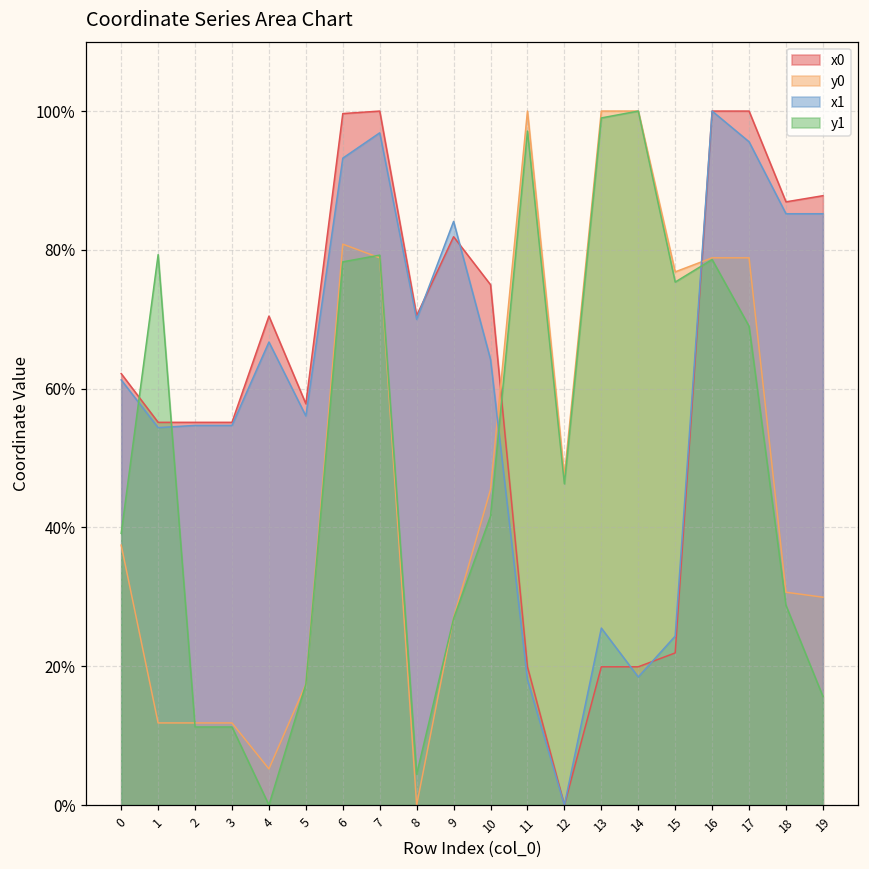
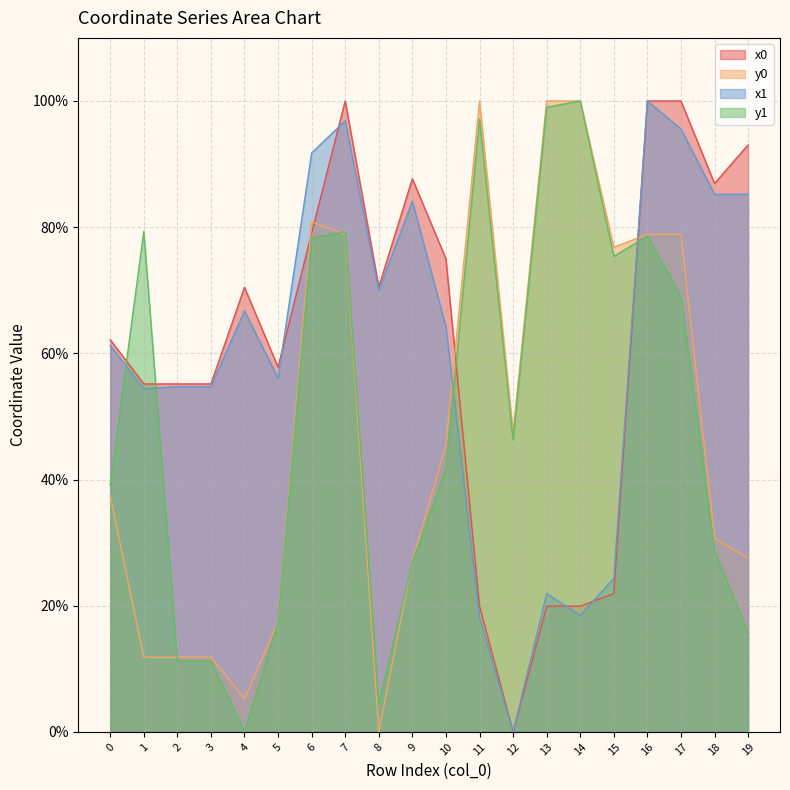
x0, 6: 100% -> 79%
x1, 6: 93% -> 92%
x0, 9: 82% -> 88%
x1, 13: 26% -> 22%
x0, 19: 88% -> 93%
y0, 19: 30% -> 28%
